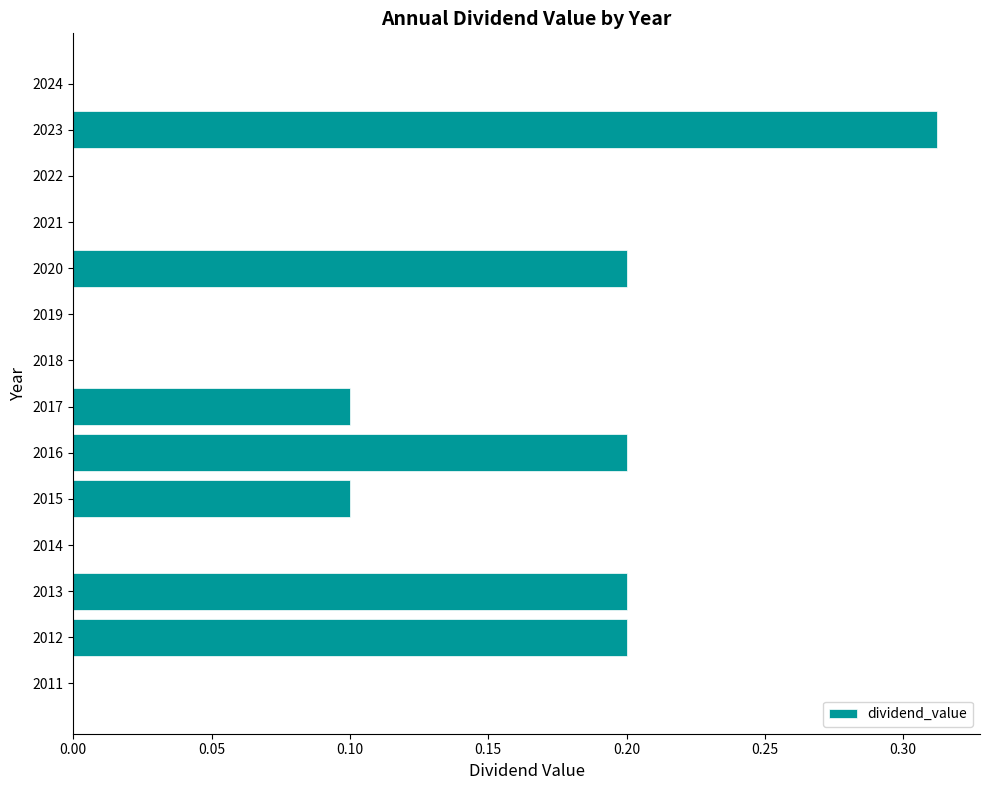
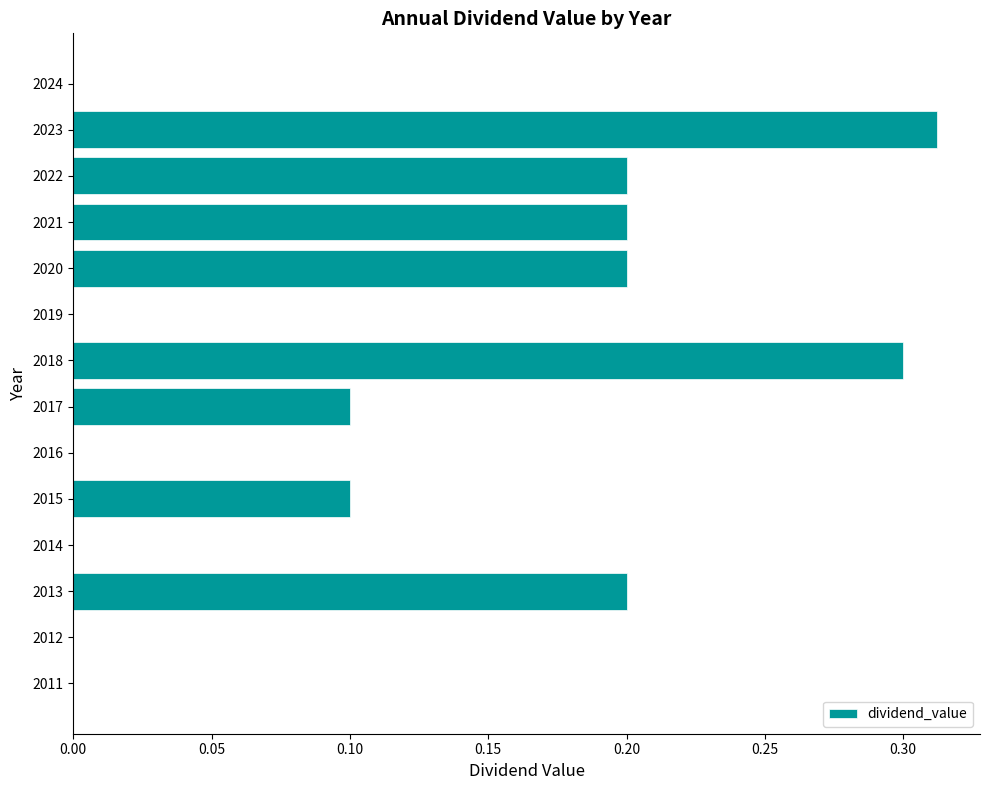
2022: 0.0 -> 0.2
2021: 0.0 -> 0.2
2018: 0.0 -> 0.3
2016: 0.2 -> 0.0
2012: 0.2 -> 0.0
